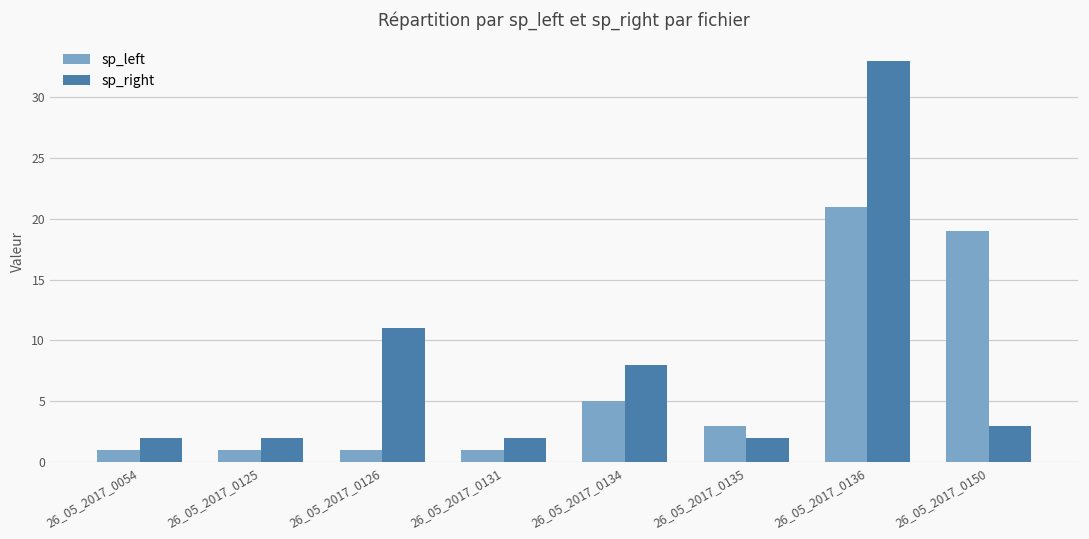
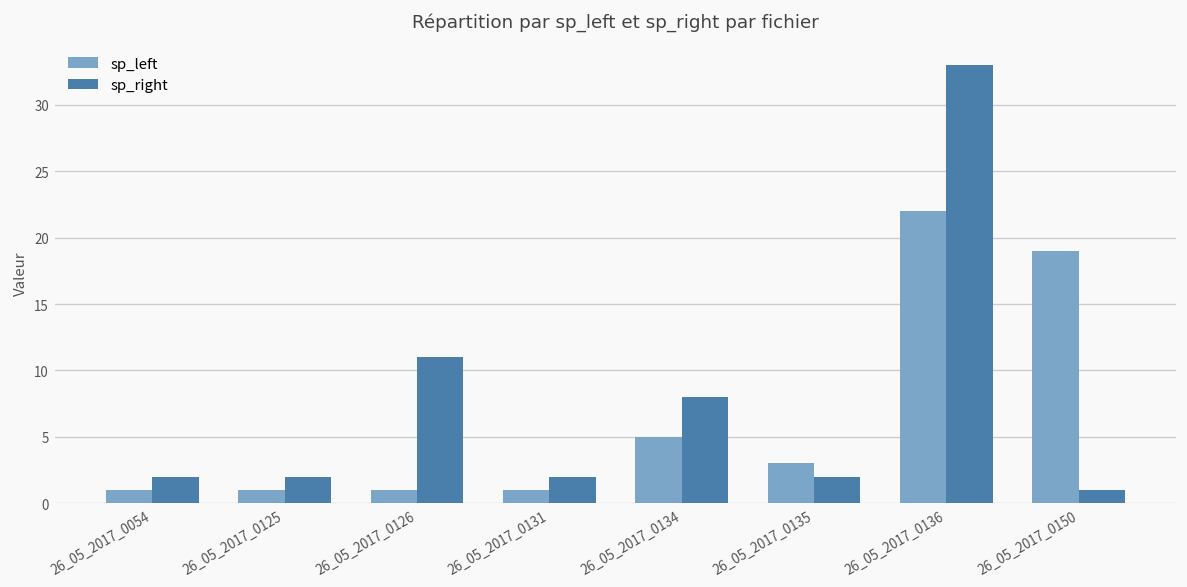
sp_left, 26_05_2017_0136: 21 -> 22
sp_right, 26_05_2017_0150: 3 -> 1
